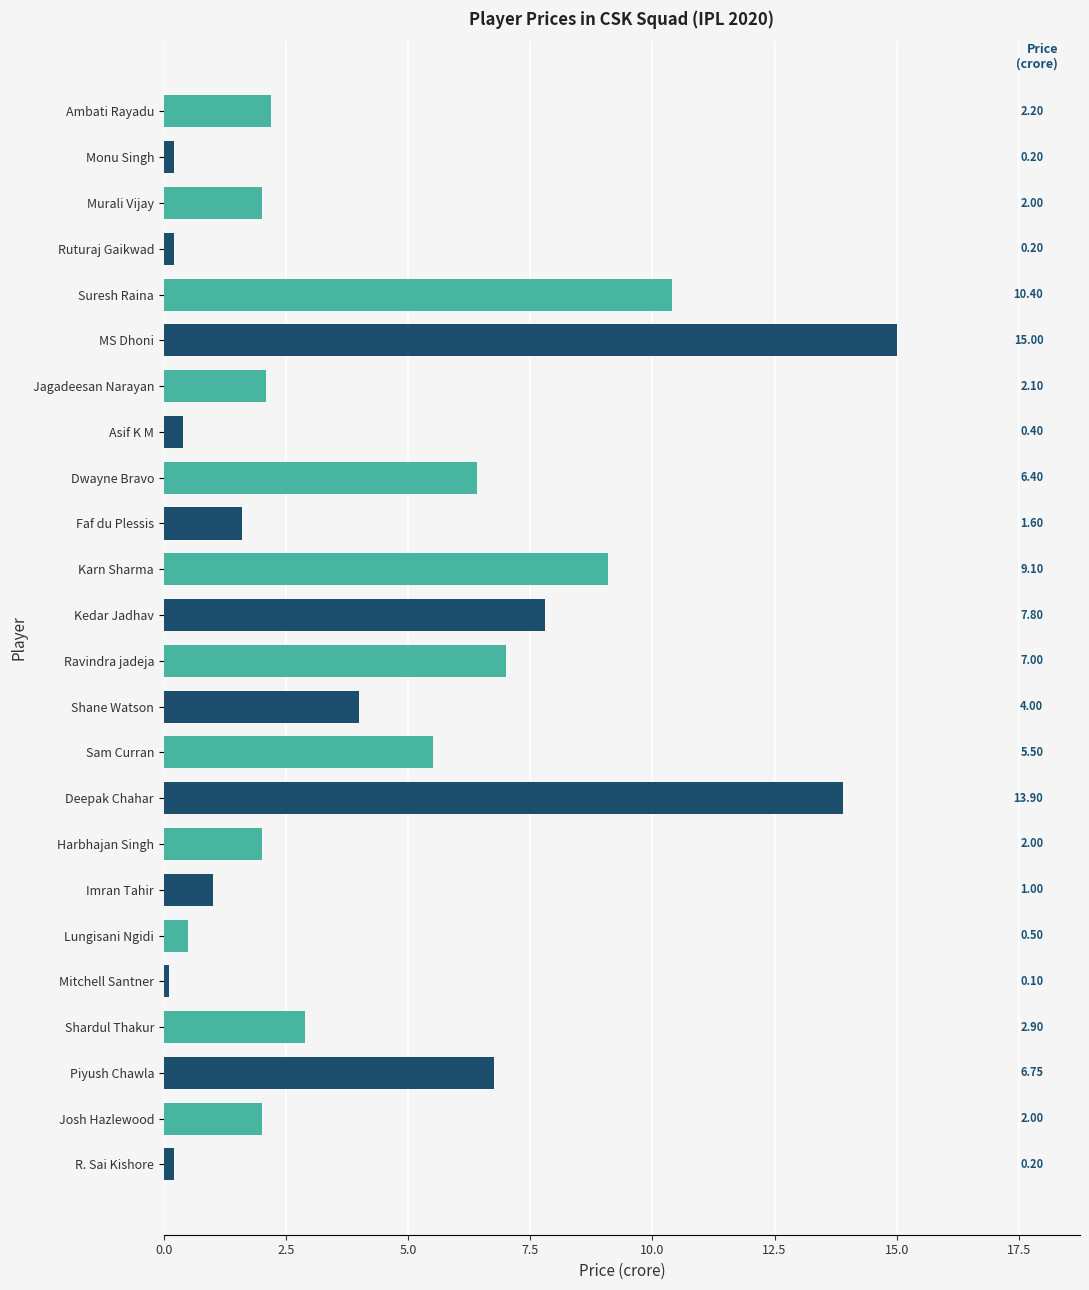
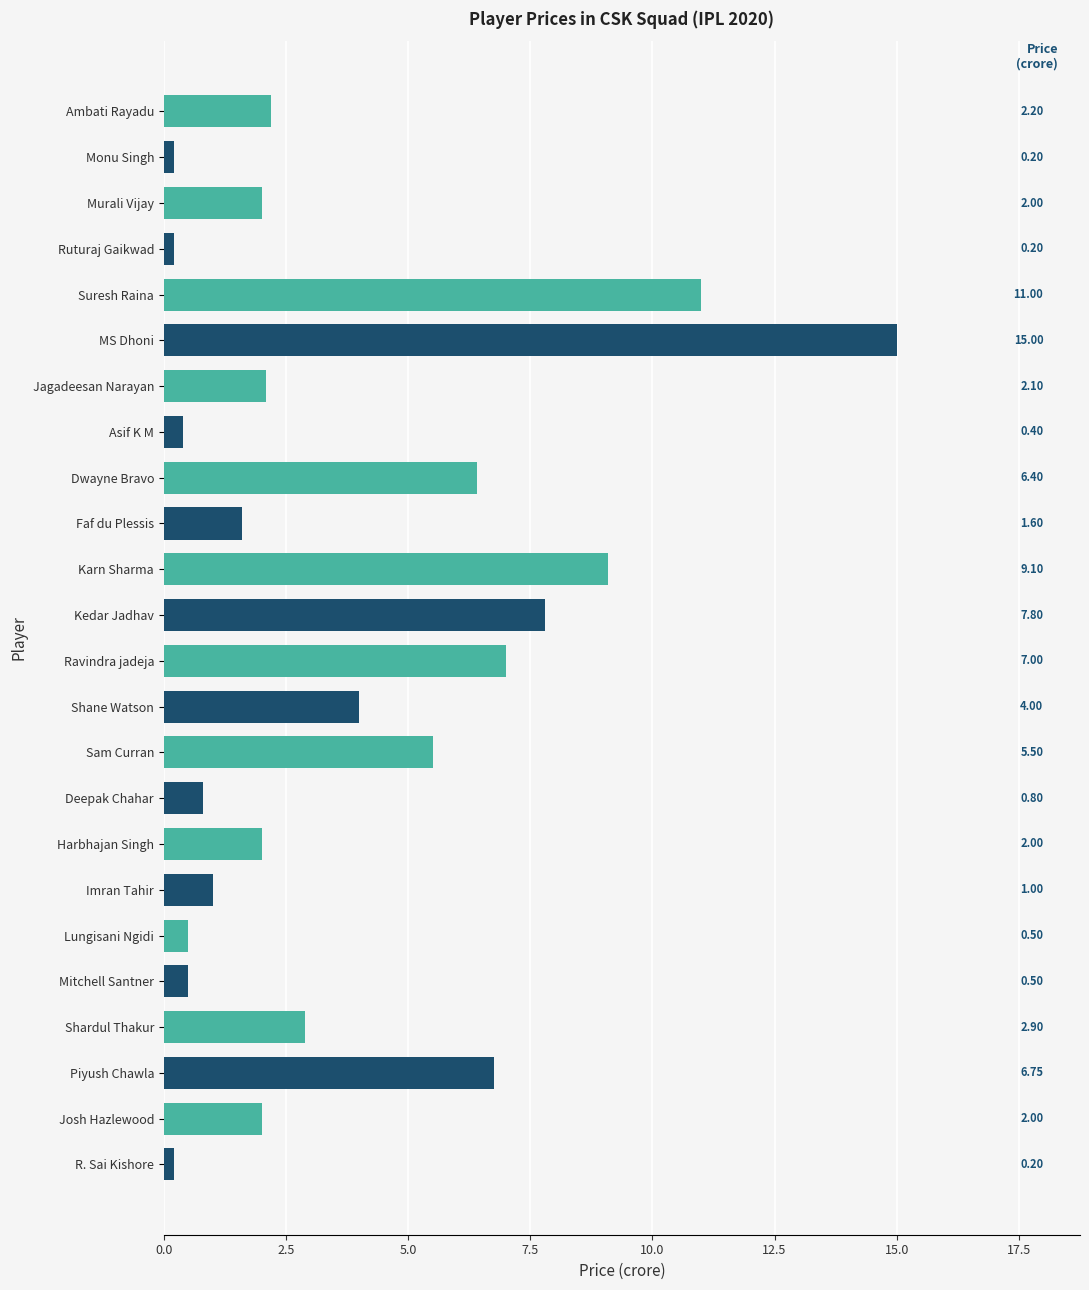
Suresh Raina: 10.40 -> 11.00
Deepak Chahar: 13.90 -> 0.80
Mitchell Santner: 0.10 -> 0.50
